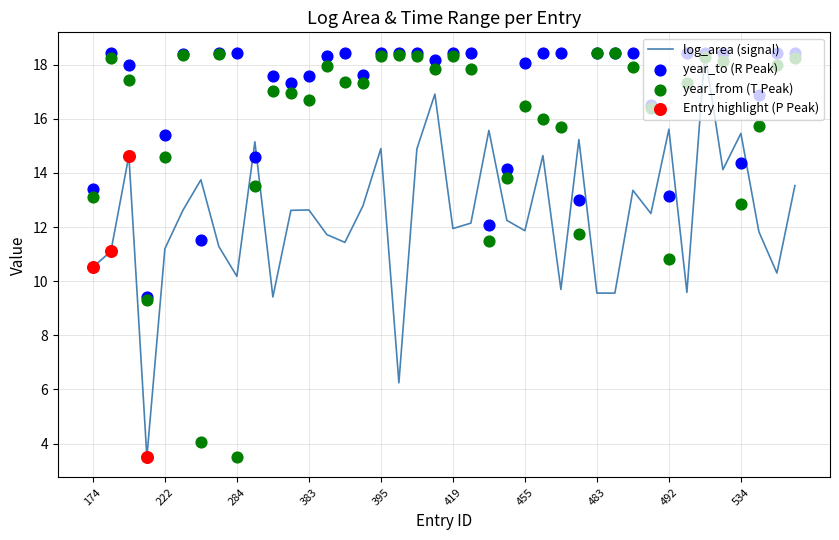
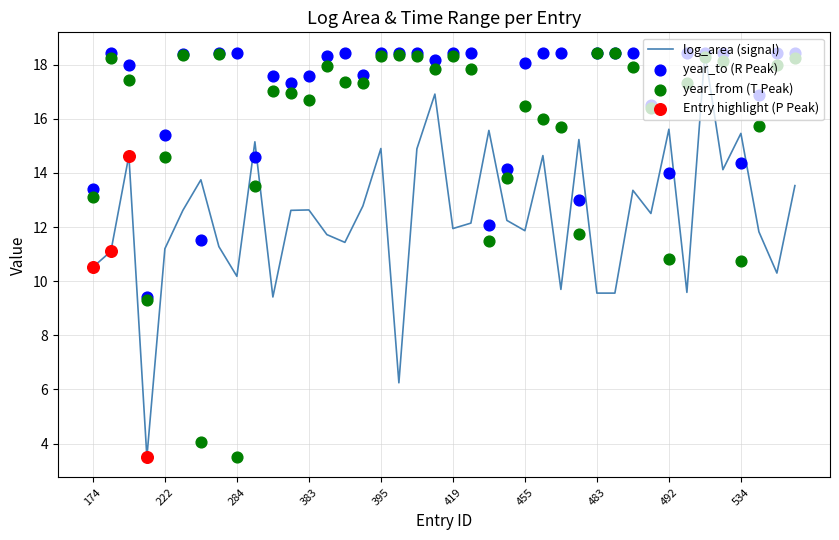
year_to (R Peak), 492: 13.1 -> 14.0
year_from (T Peak), 534: 12.9 -> 10.7
